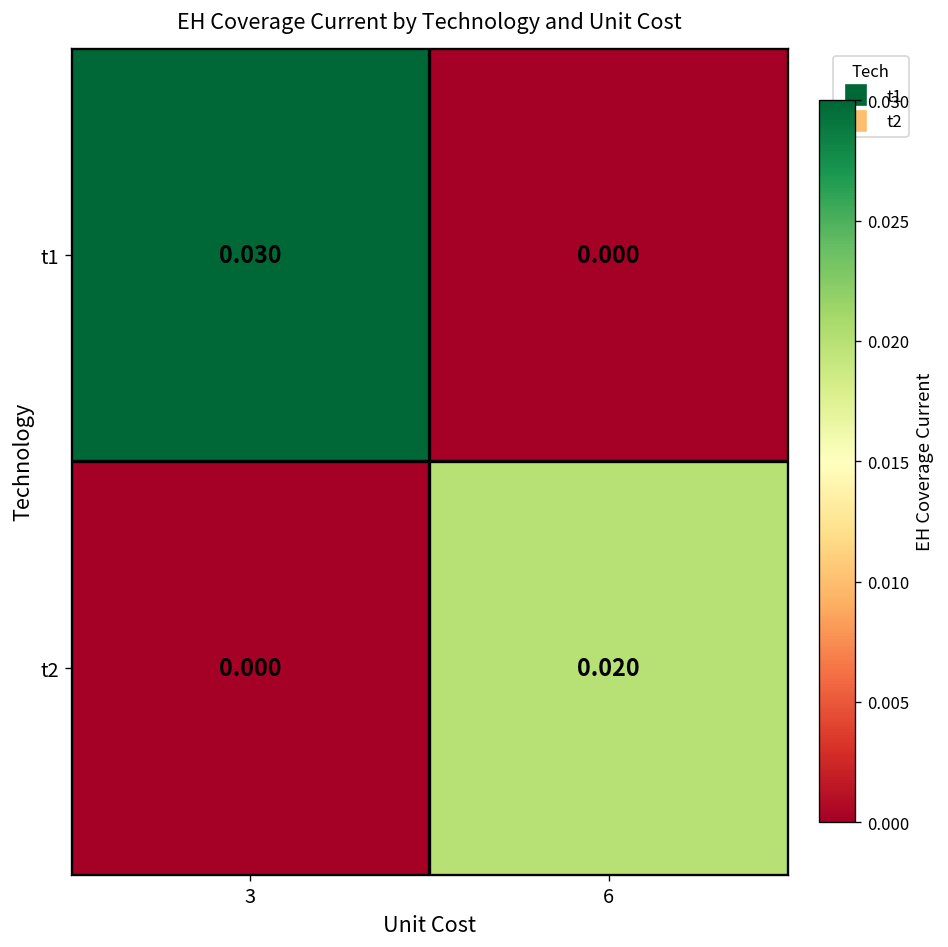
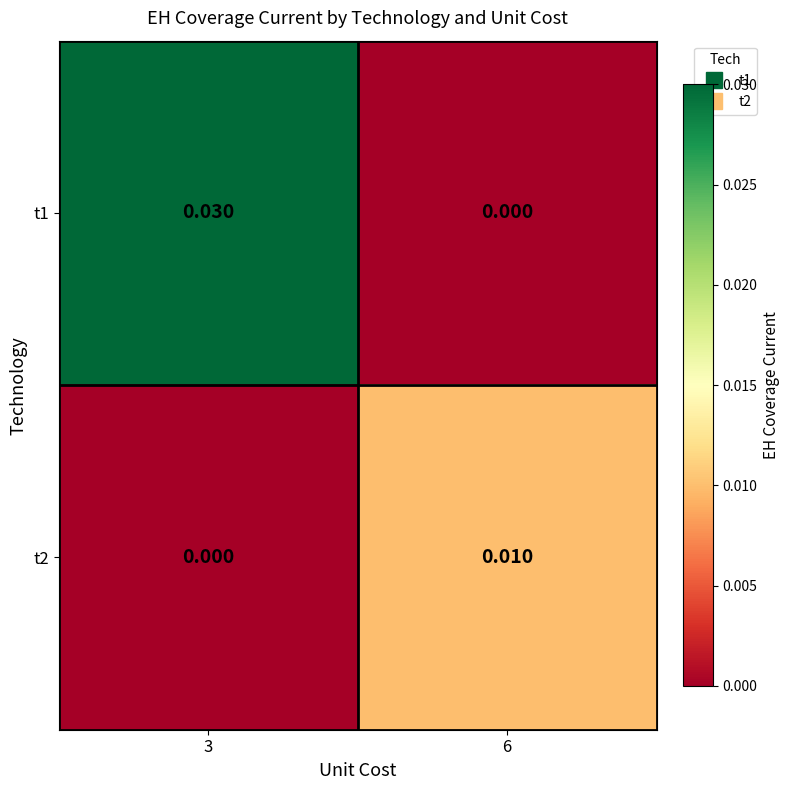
t2, 6: 0.020 -> 0.010
